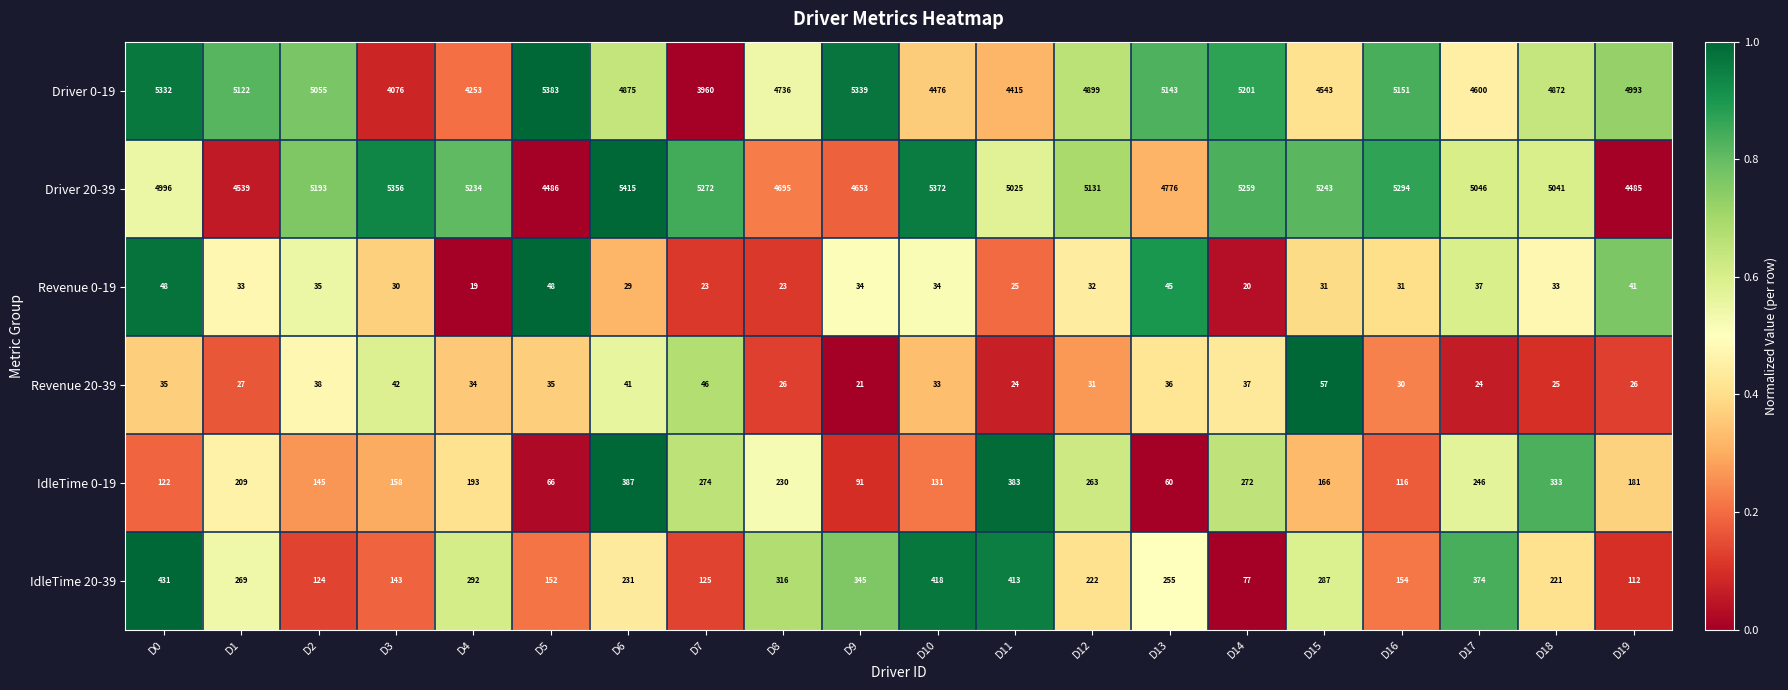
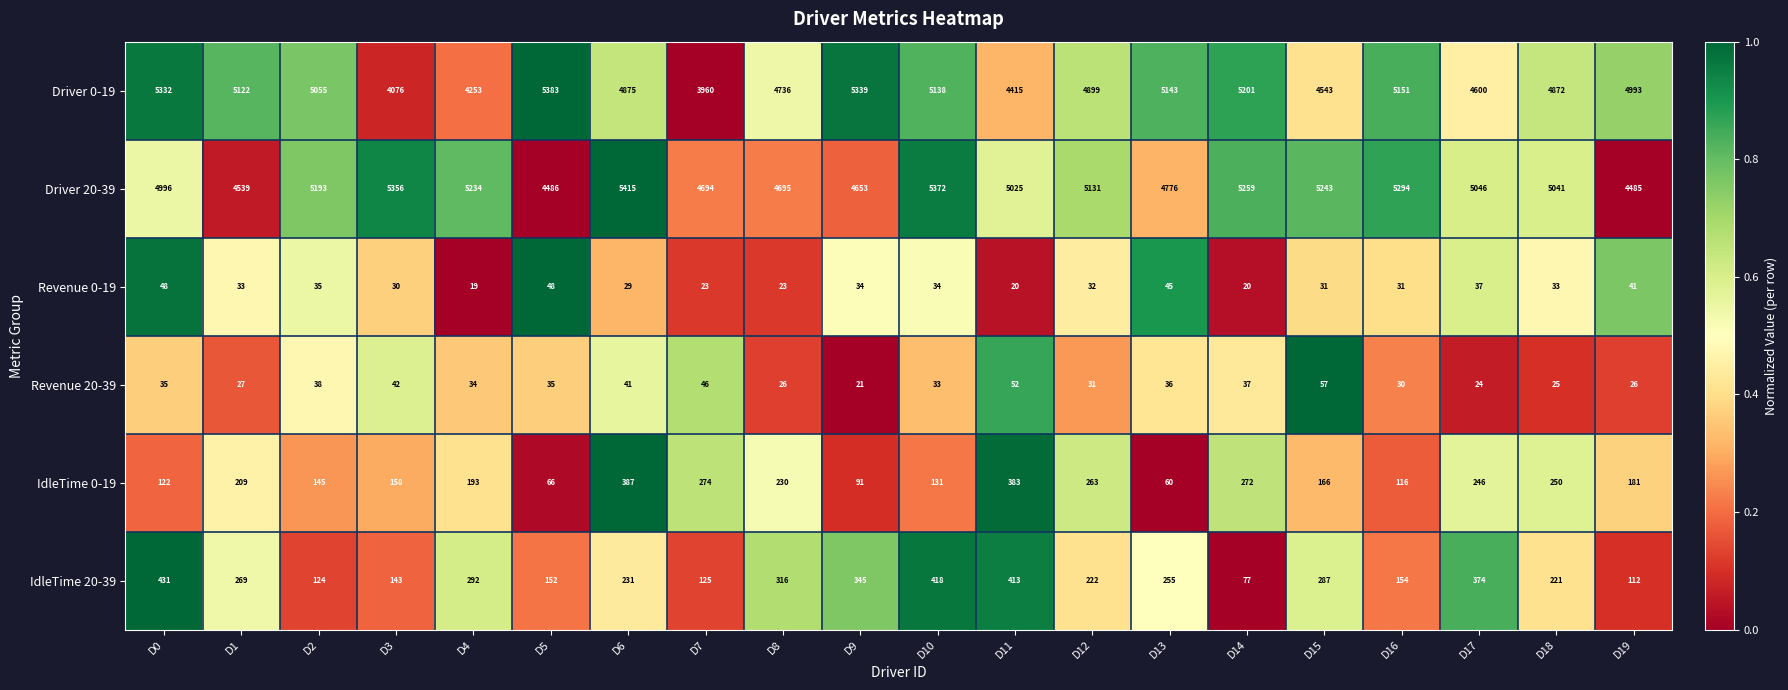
Driver 0-19, D10: 4476 -> 5138
Driver 20-39, D7: 5272 -> 4694
Revenue 0-19, D11: 25 -> 20
Revenue 20-39, D11: 24 -> 52
IdleTime 0-19, D18: 333 -> 250
